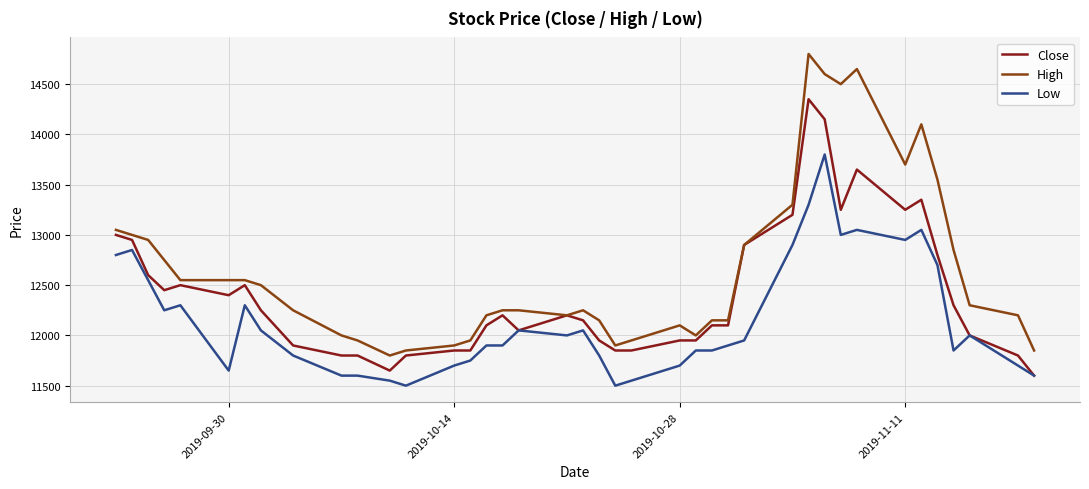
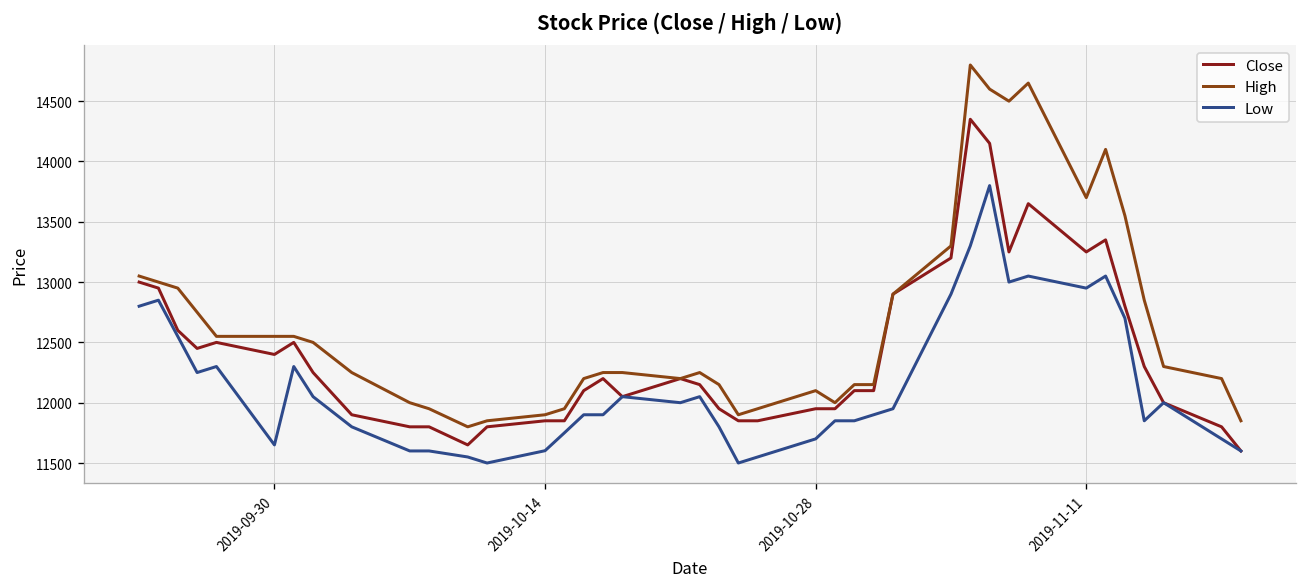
Low, 2019-10-14: 11700 -> 11600
